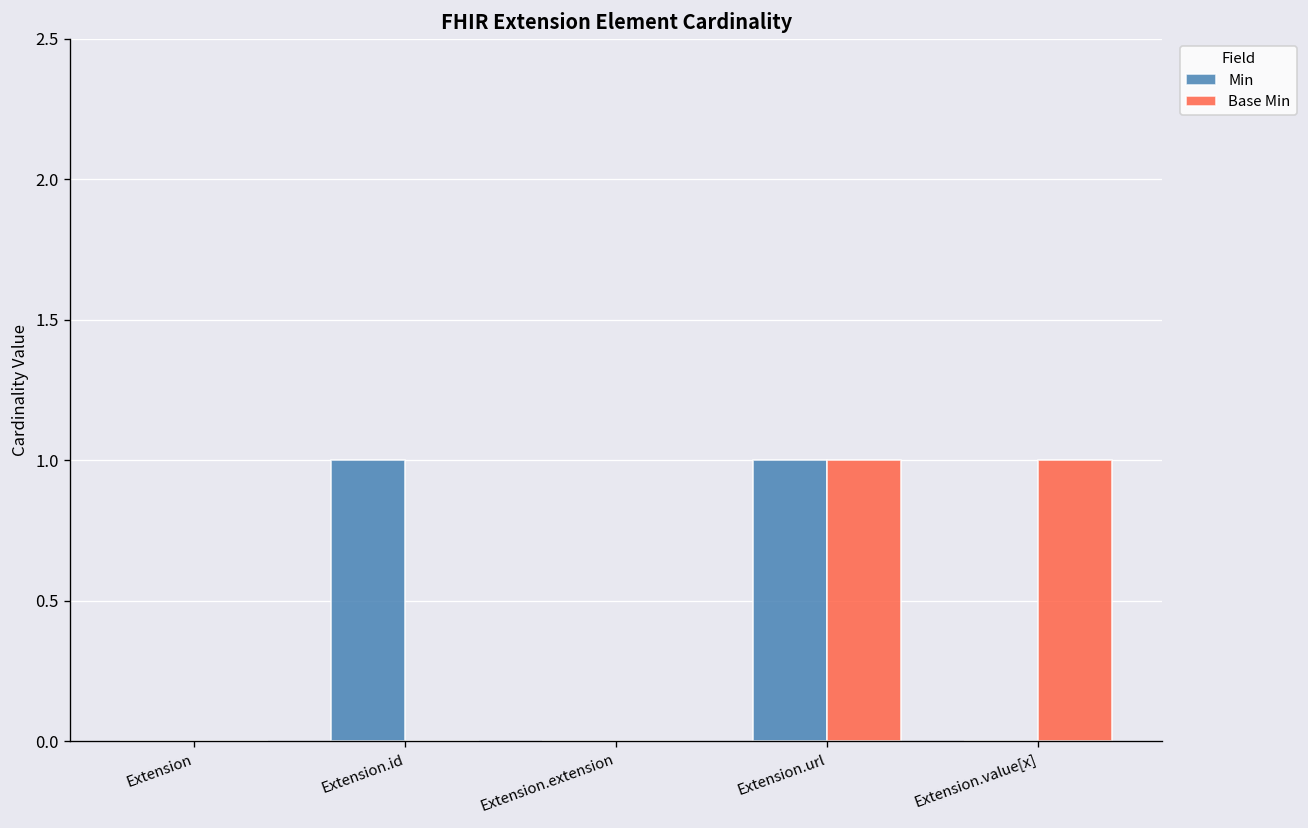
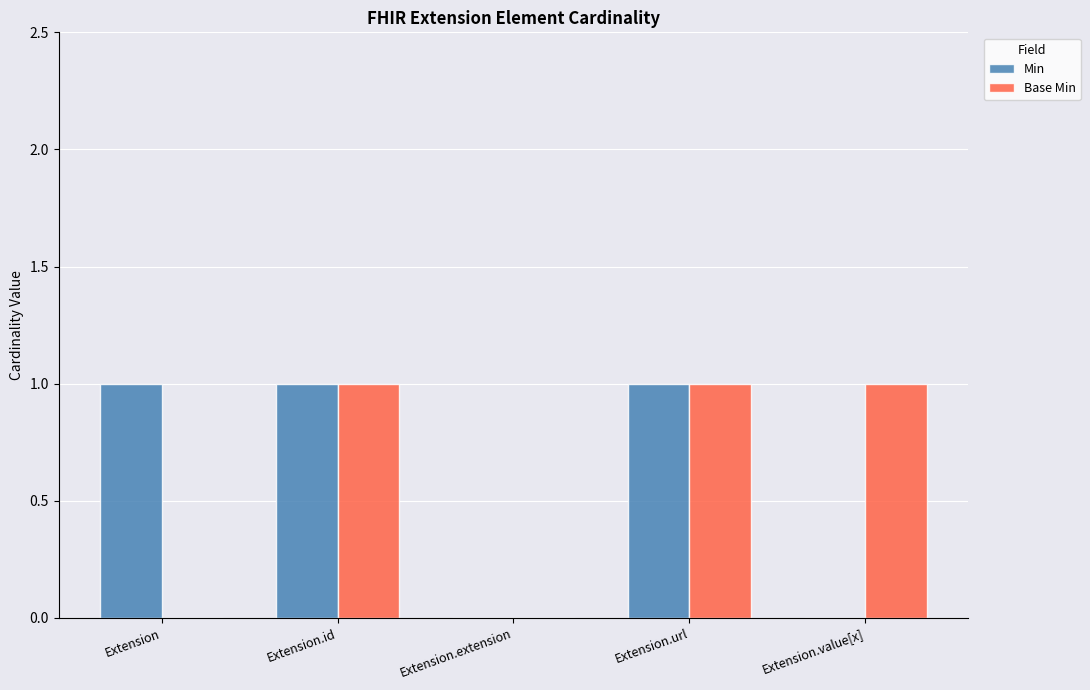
Min, Extension: 0 -> 1
Base Min, Extension.id: 0 -> 1
